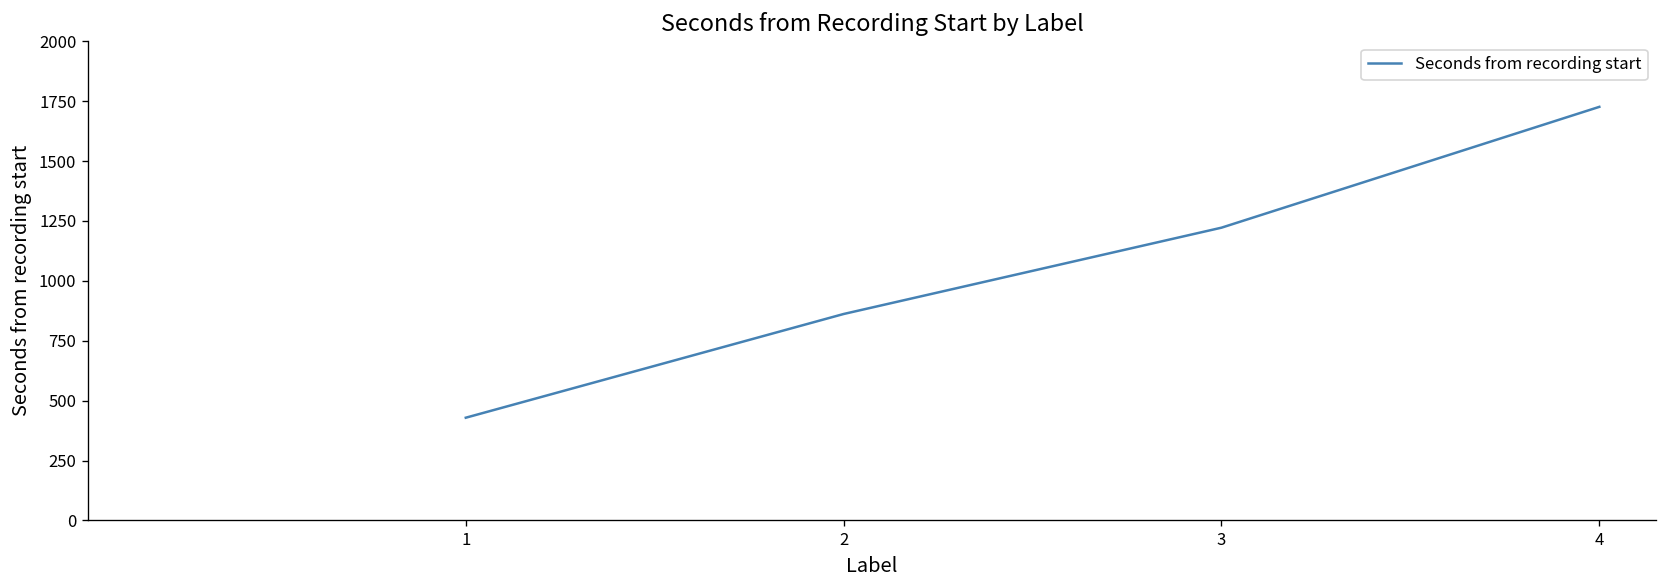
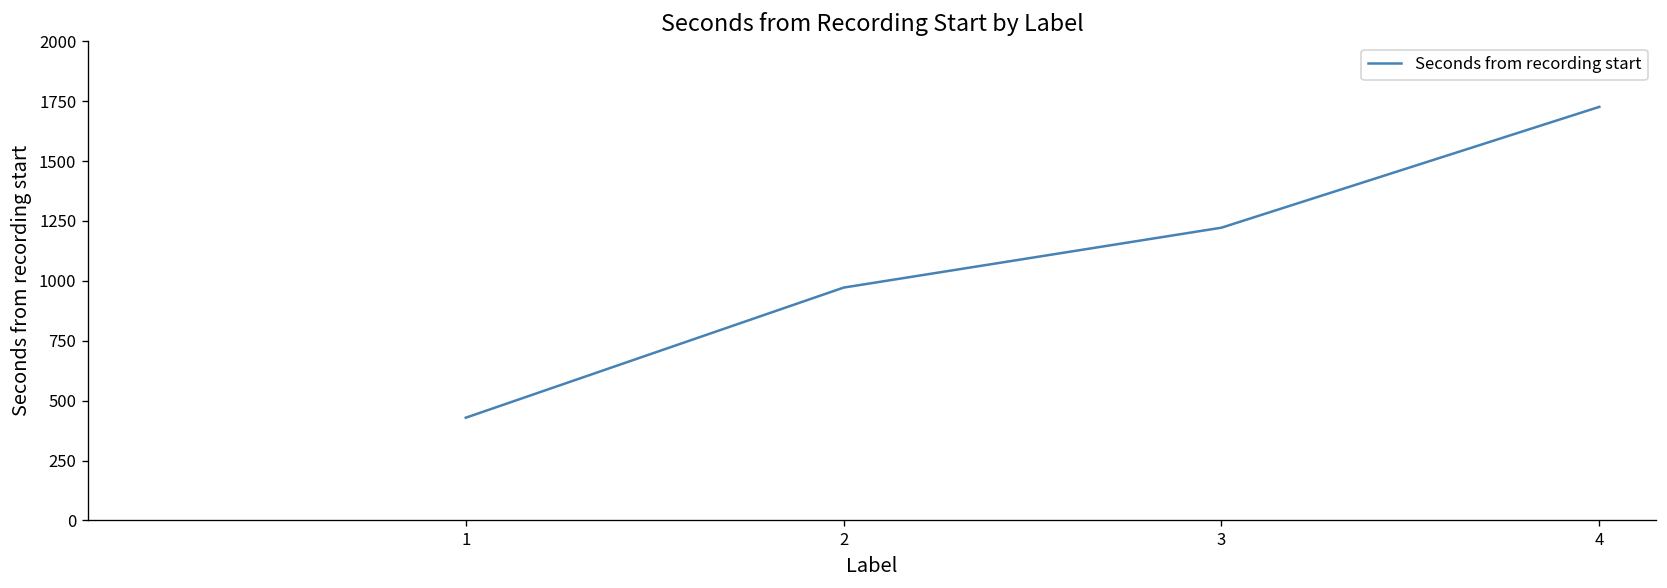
2: 860 -> 970
